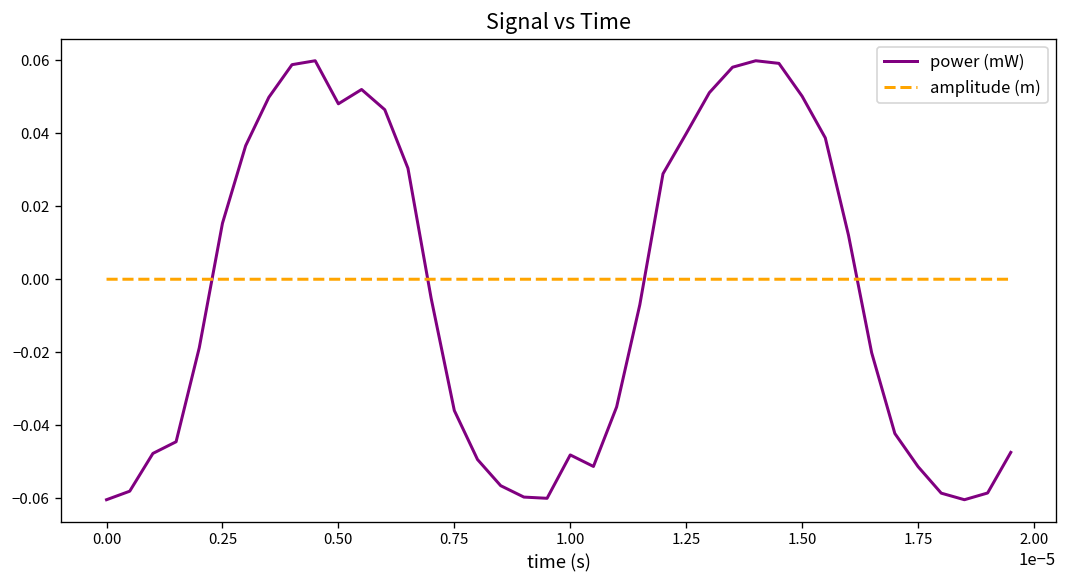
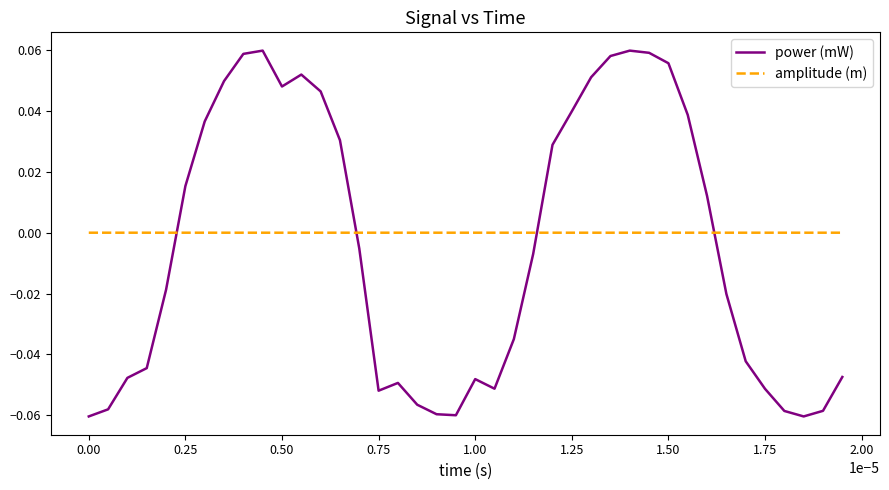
power (mW), 0.75: -0.036 -> -0.052
power (mW), 1.50: 0.050 -> 0.056
